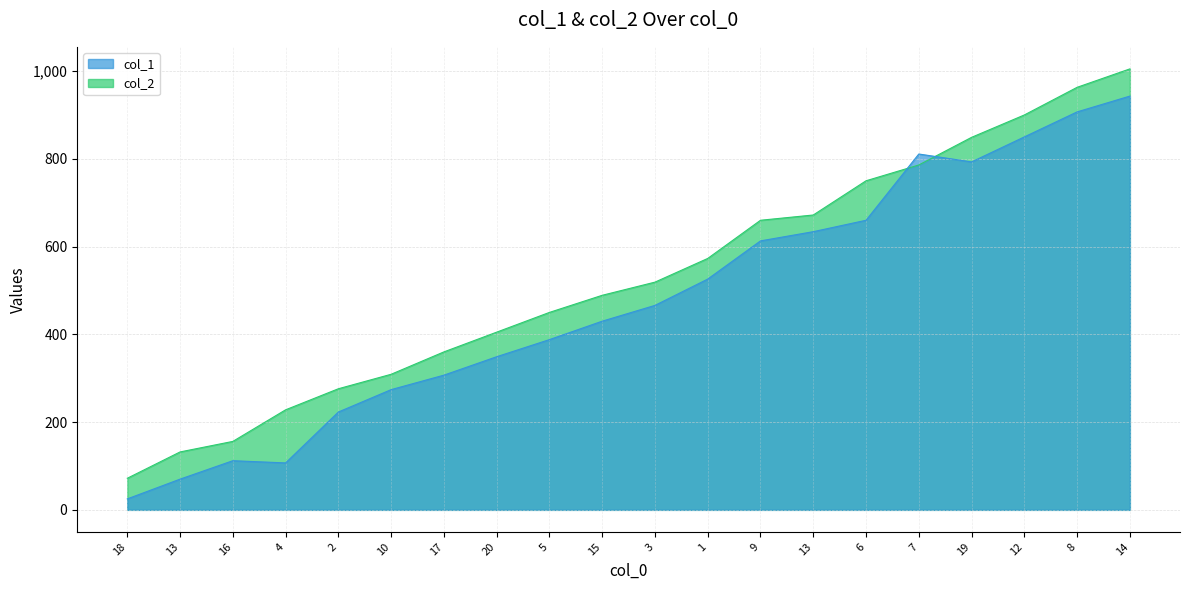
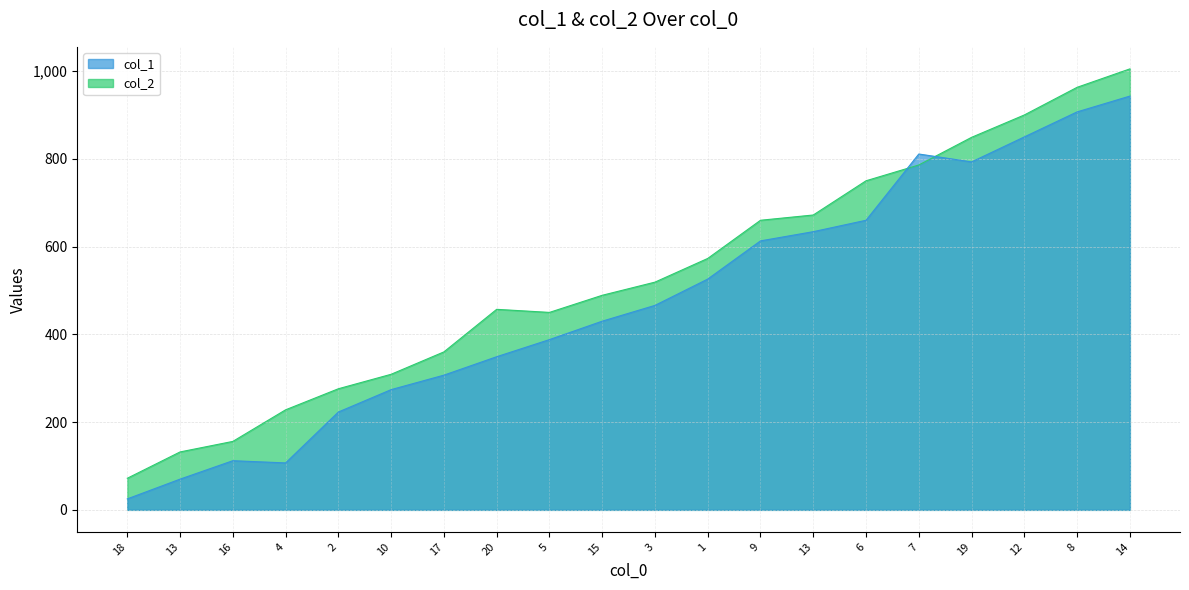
col_2, 20: 410 -> 460
